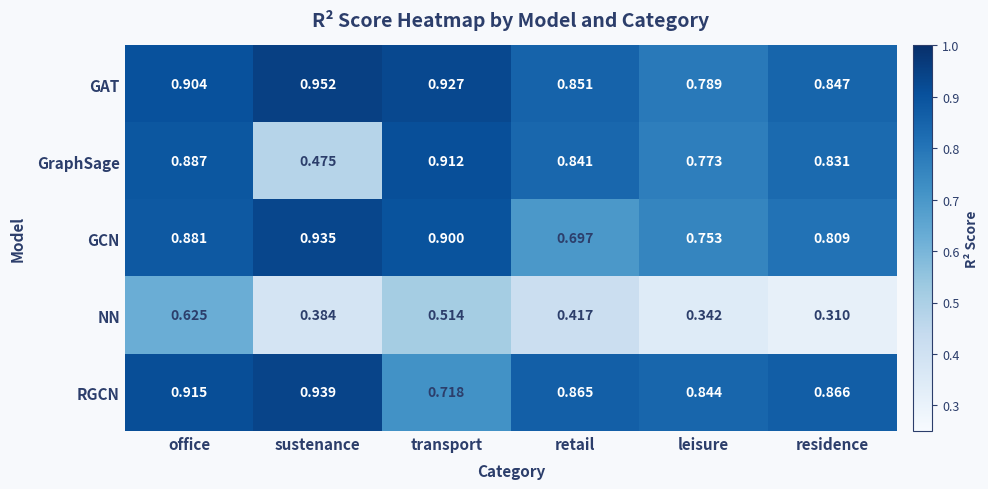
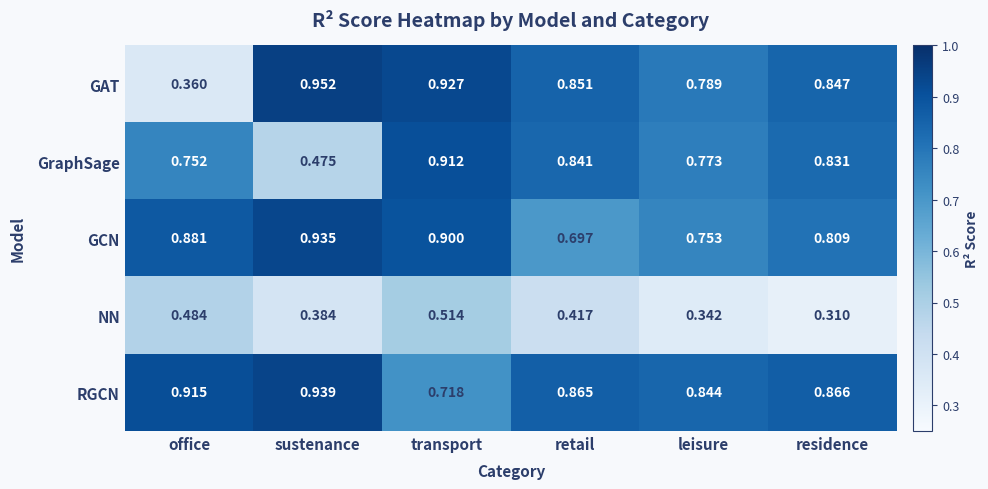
GAT, office: 0.904 -> 0.360
GraphSage, office: 0.887 -> 0.752
NN, office: 0.625 -> 0.484
